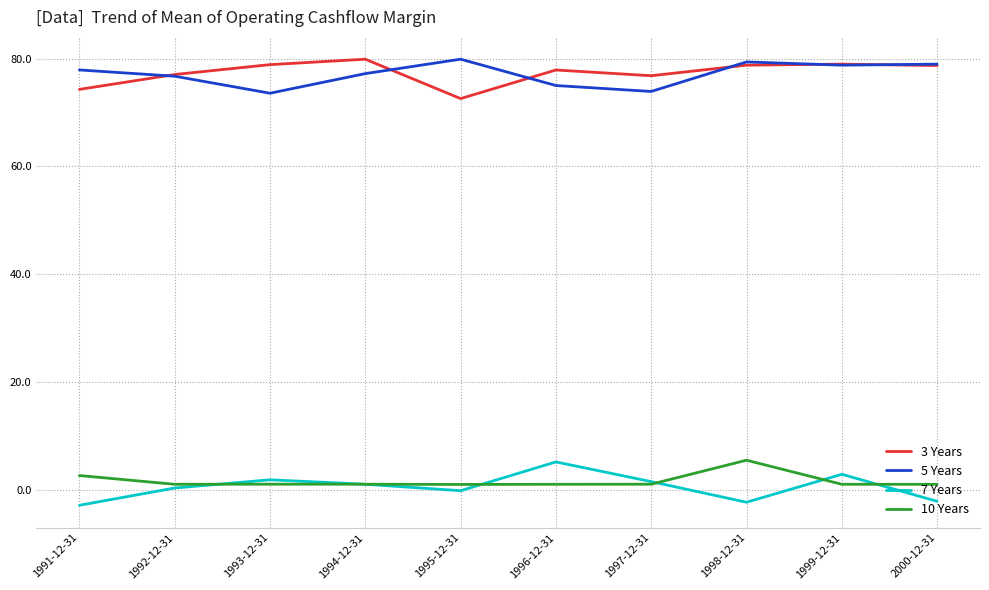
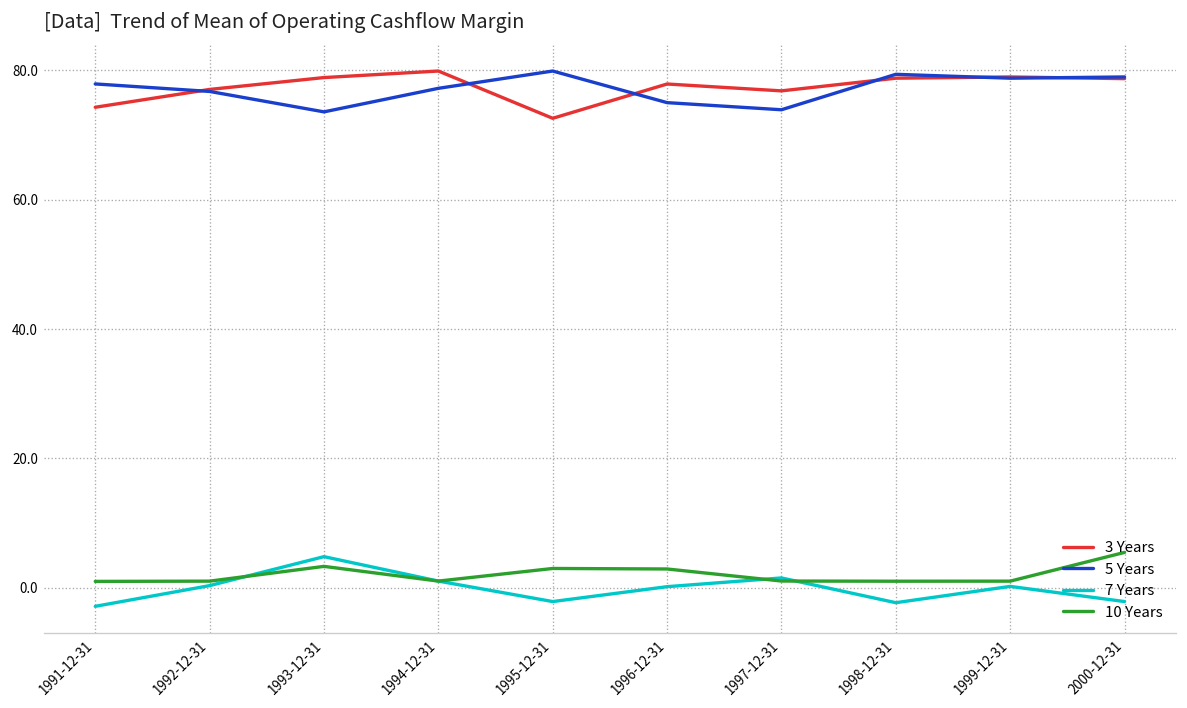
10 Years, 1991-12-31: 3 -> 1
7 Years, 1993-12-31: 2 -> 5
10 Years, 1993-12-31: 1 -> 3
7 Years, 1995-12-31: 0 -> -2
10 Years, 1995-12-31: 1 -> 3
7 Years, 1996-12-31: 5 -> 0
10 Years, 1996-12-31: 1 -> 3
10 Years, 1998-12-31: 5 -> 1
7 Years, 1999-12-31: 3 -> 0
10 Years, 2000-12-31: 1 -> 5
